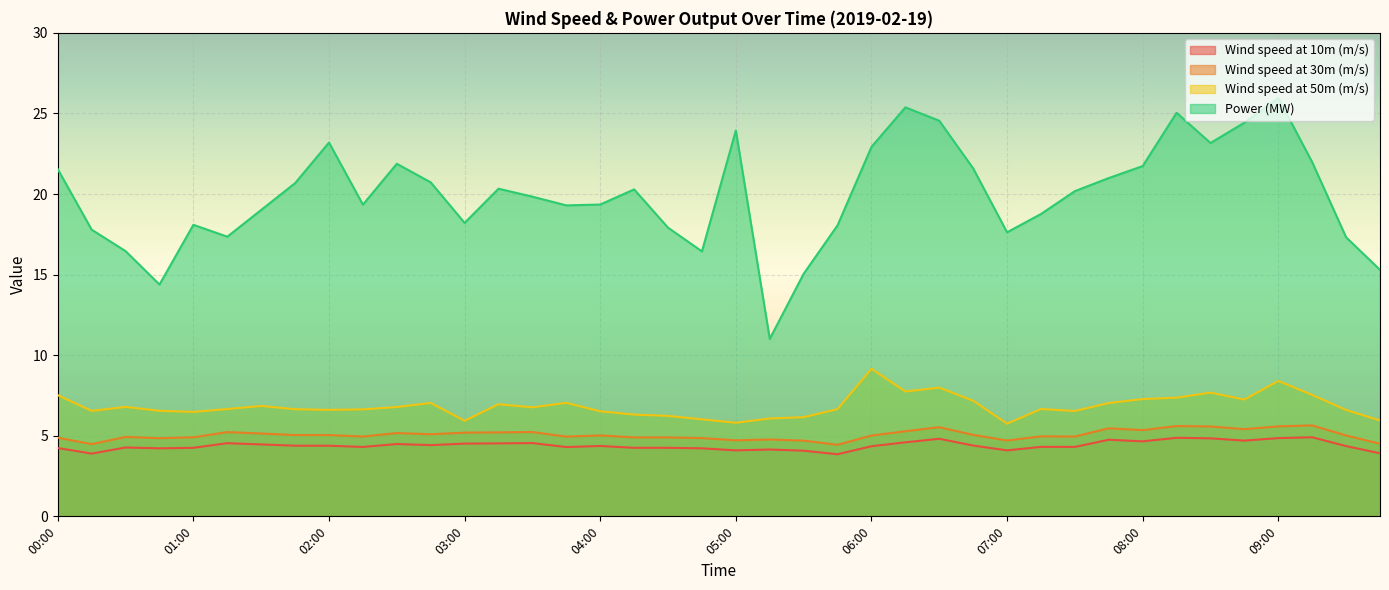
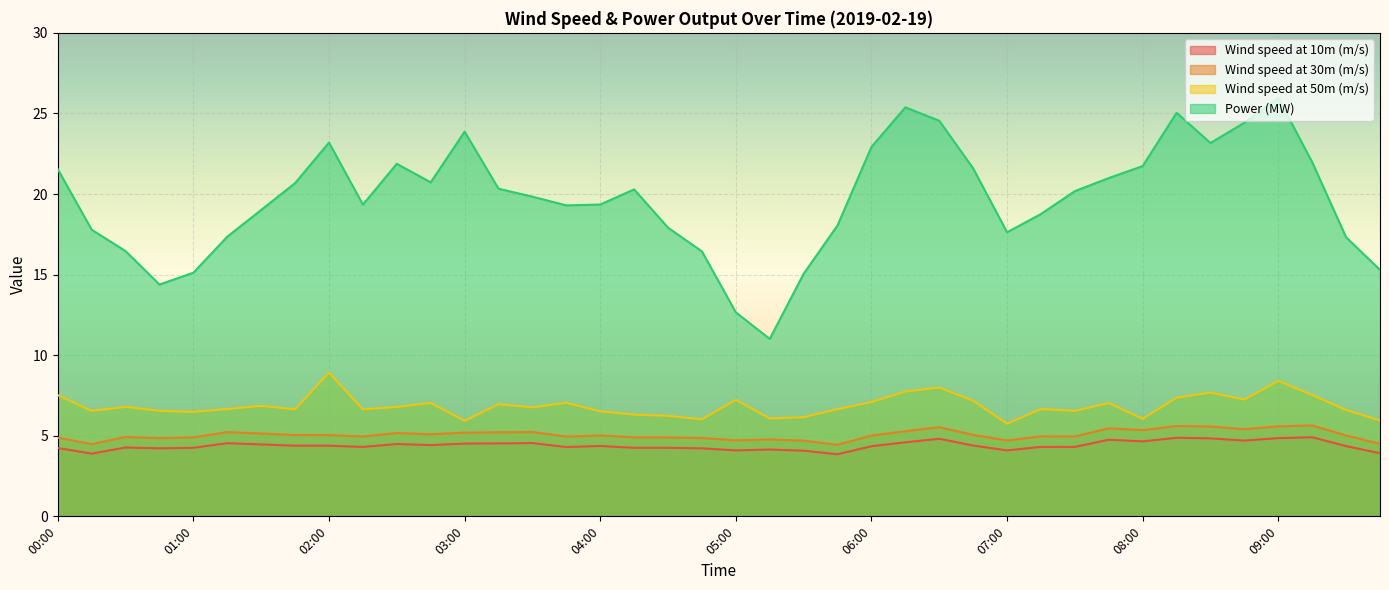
Power (MW), 01:00: 18.1 -> 15.1
Wind speed at 50m (m/s), 02:00: 6.6 -> 8.9
Power (MW), 03:00: 18.2 -> 23.9
Wind speed at 50m (m/s), 05:00: 5.8 -> 7.2
Power (MW), 05:00: 23.9 -> 12.7
Wind speed at 50m (m/s), 06:00: 9.2 -> 7.1
Wind speed at 50m (m/s), 08:00: 7.3 -> 6.1
